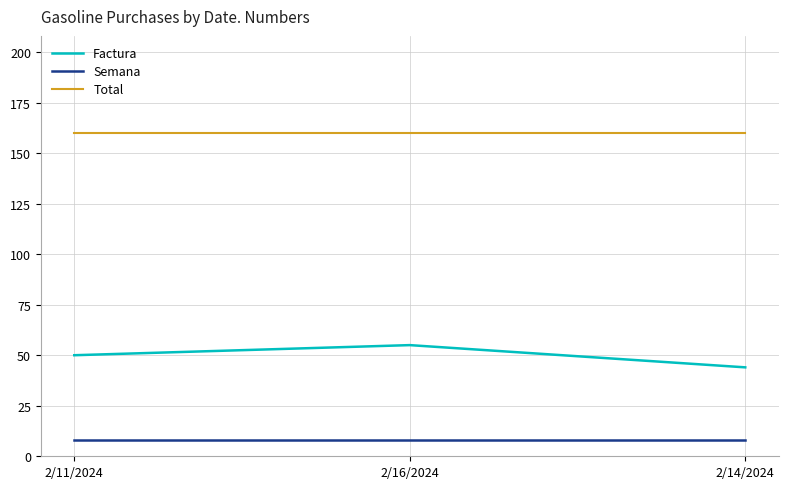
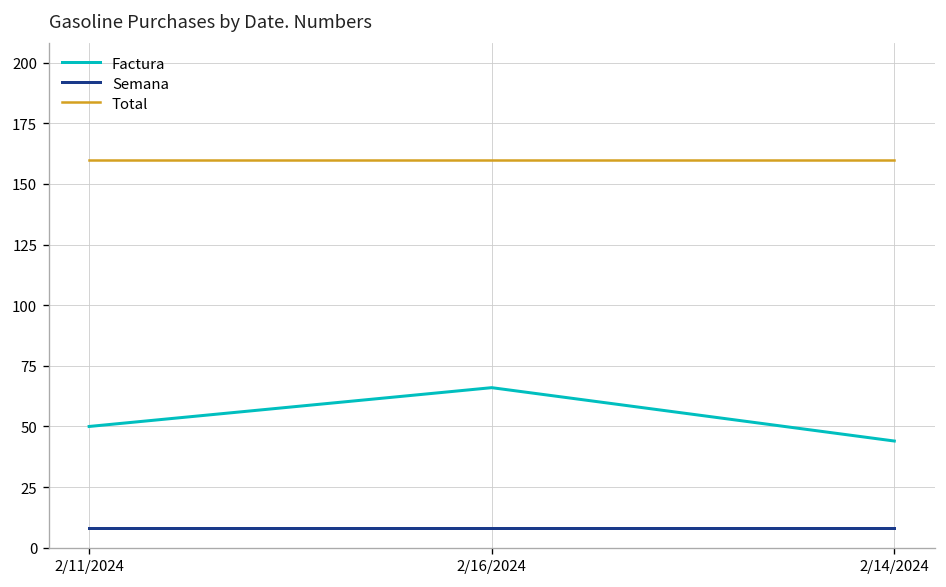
Factura, 2/16/2024: 55 -> 66
